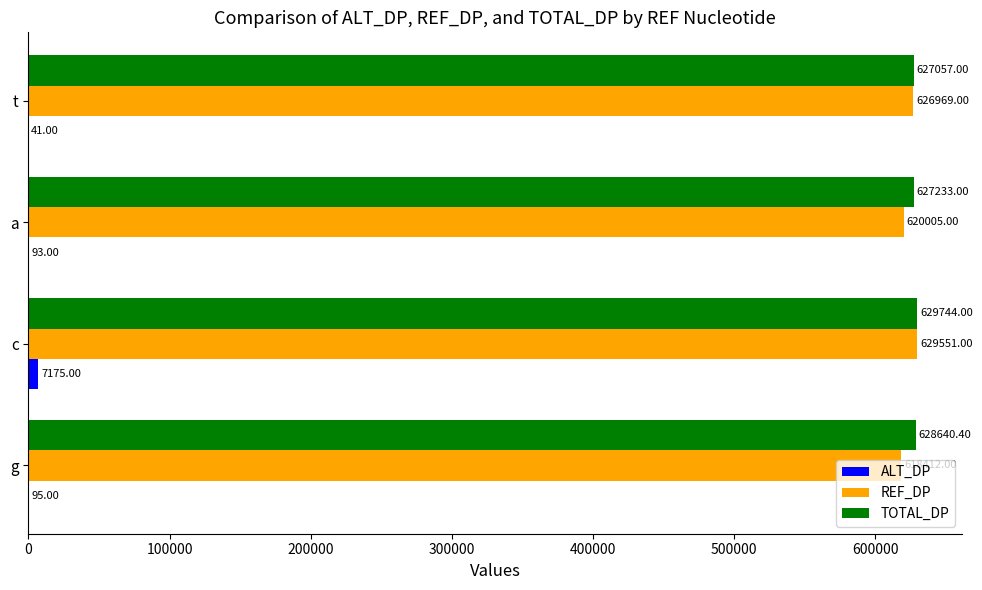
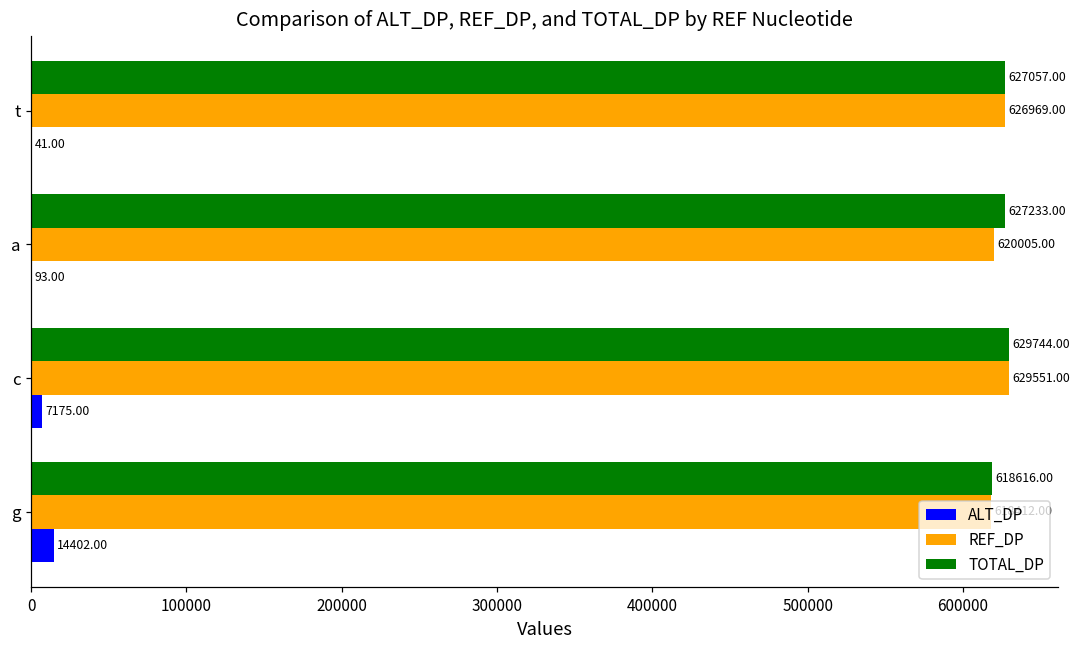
TOTAL_DP, g: 628640.40 -> 618616.00
ALT_DP, g: 95.00 -> 14402.00
